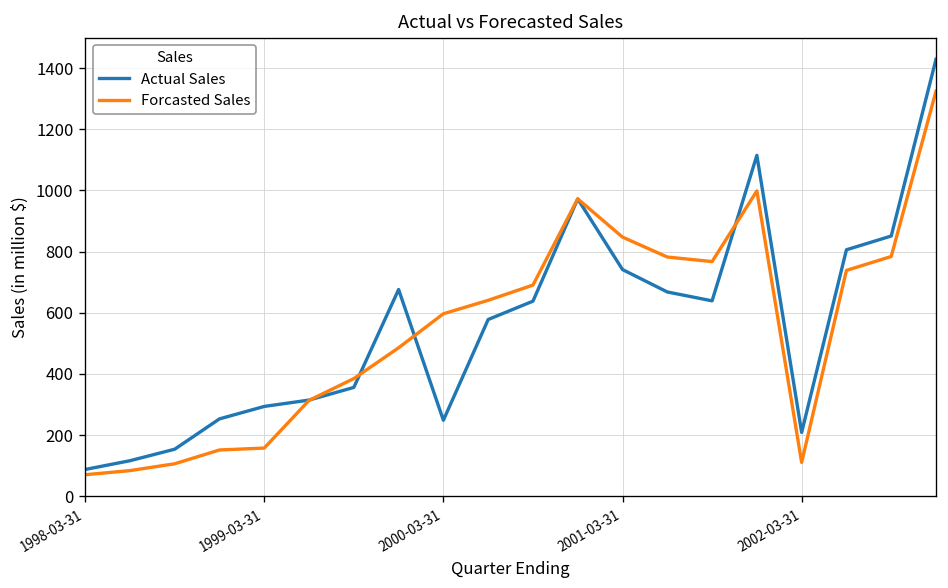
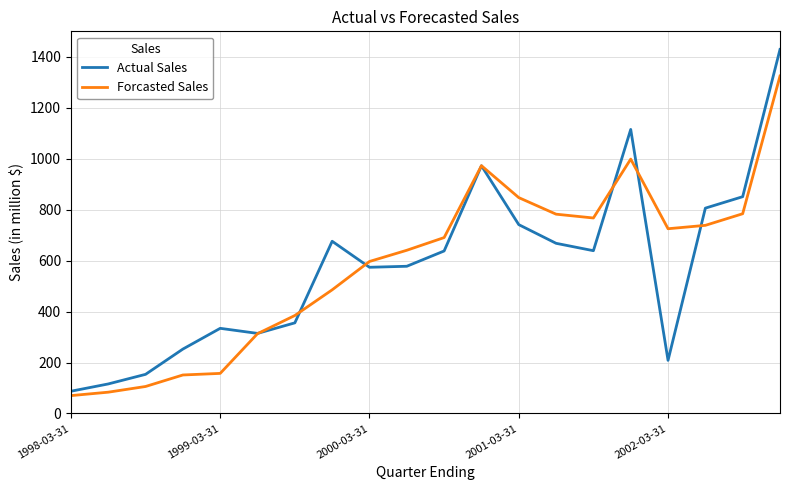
Actual Sales, 1999-03-31: 290 -> 330
Actual Sales, 2000-03-31: 250 -> 570
Forcasted Sales, 2002-03-31: 110 -> 730
